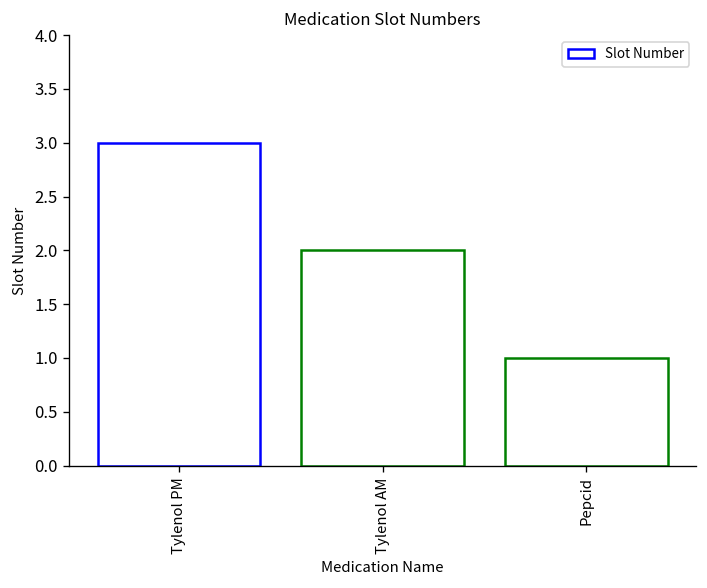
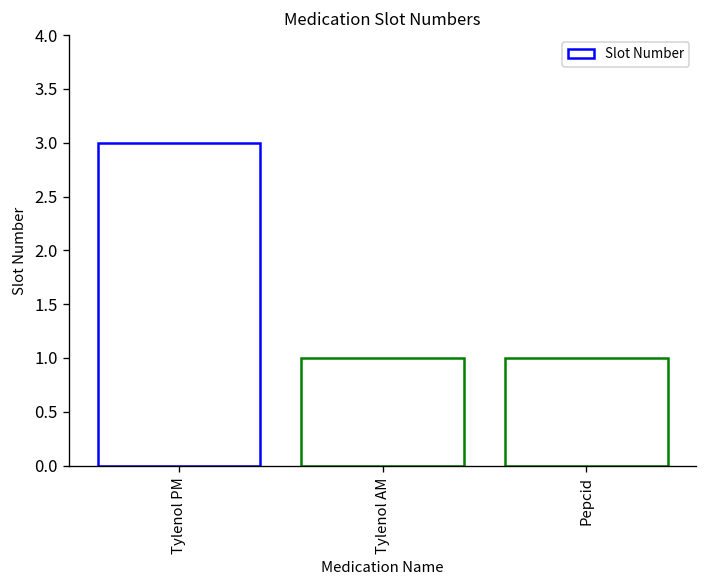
Tylenol AM: 2 -> 1
